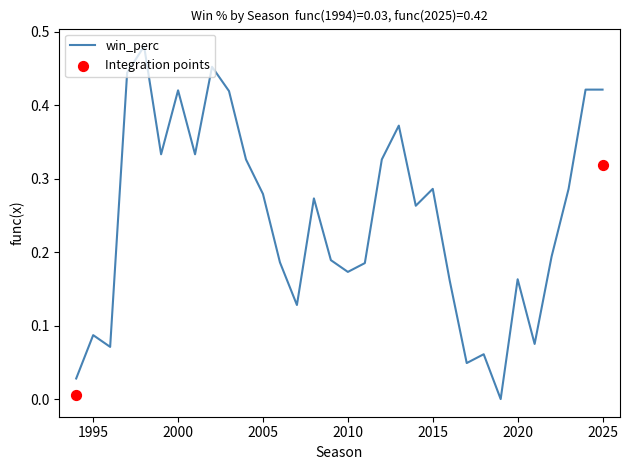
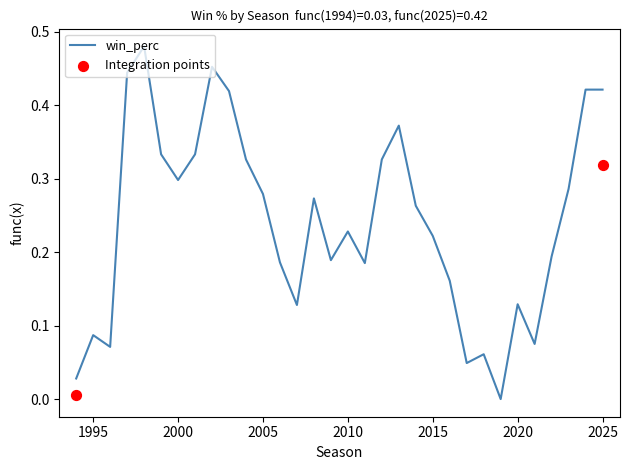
win_perc, 2000: 0.42 -> 0.30
win_perc, 2010: 0.17 -> 0.23
win_perc, 2015: 0.29 -> 0.22
win_perc, 2020: 0.16 -> 0.13
